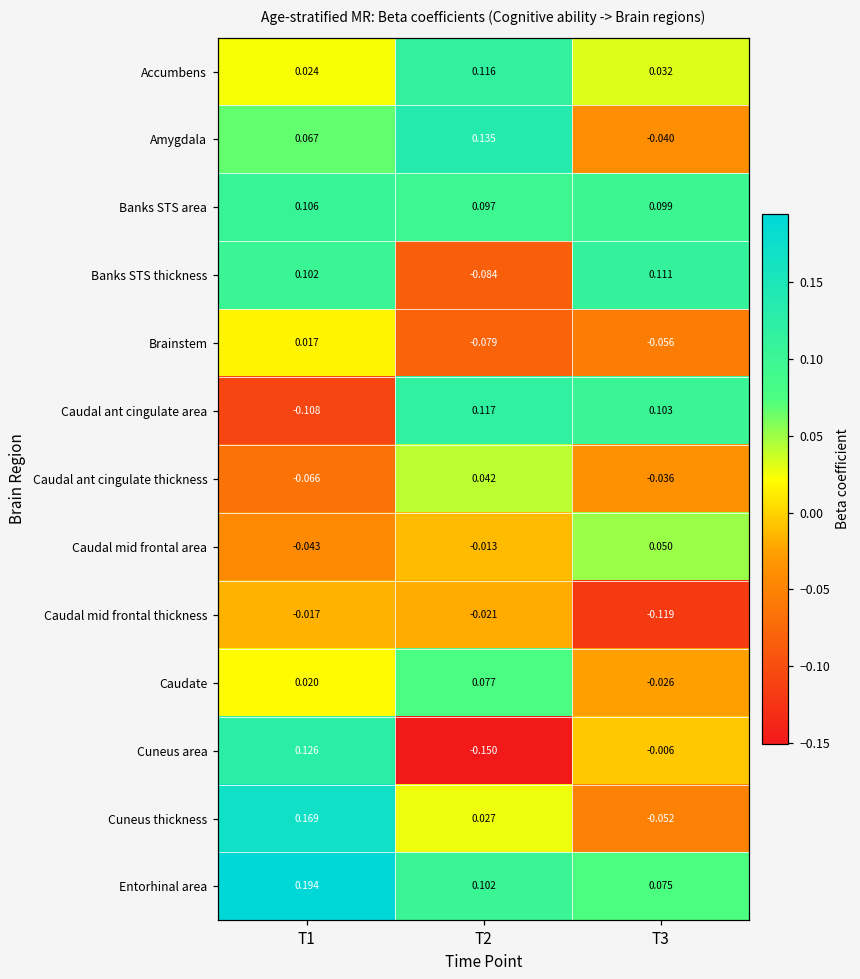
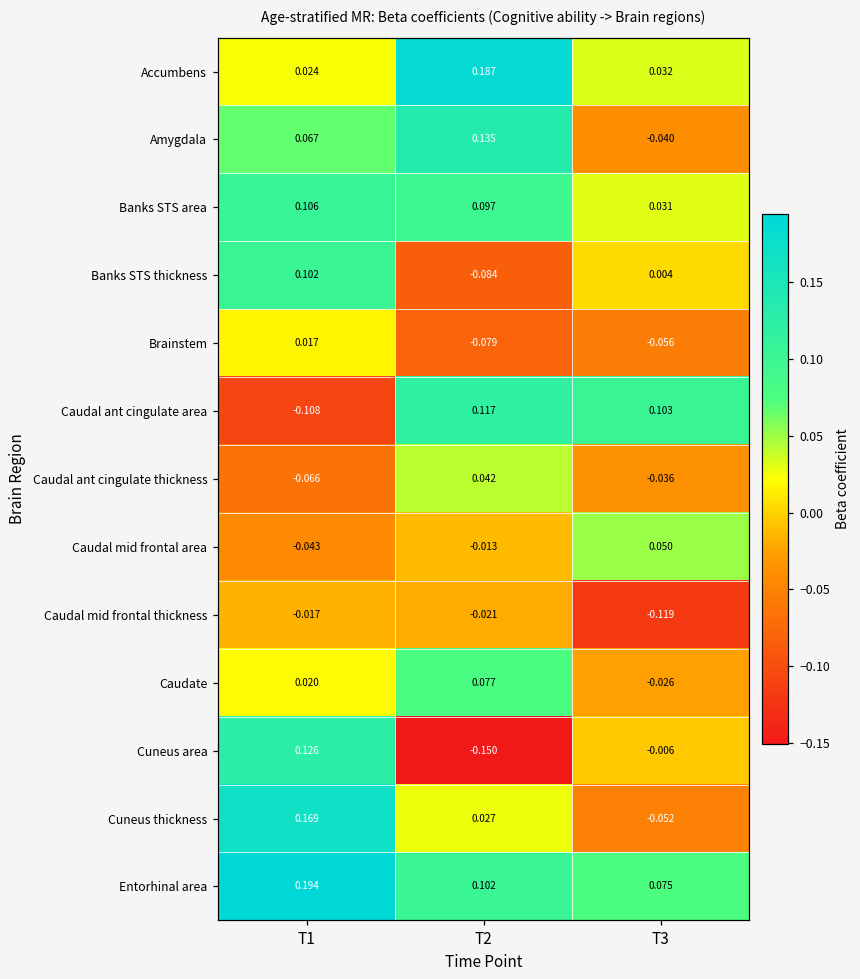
Accumbens, T2: 0.116 -> 0.187
Banks STS area, T3: 0.099 -> 0.031
Banks STS thickness, T3: 0.111 -> 0.004
